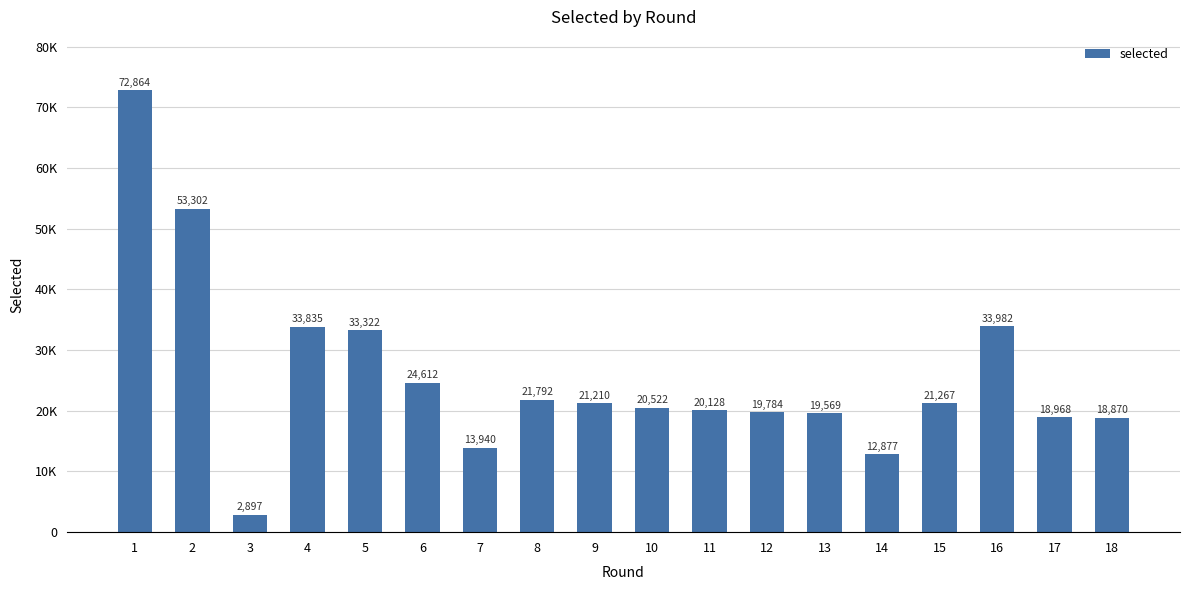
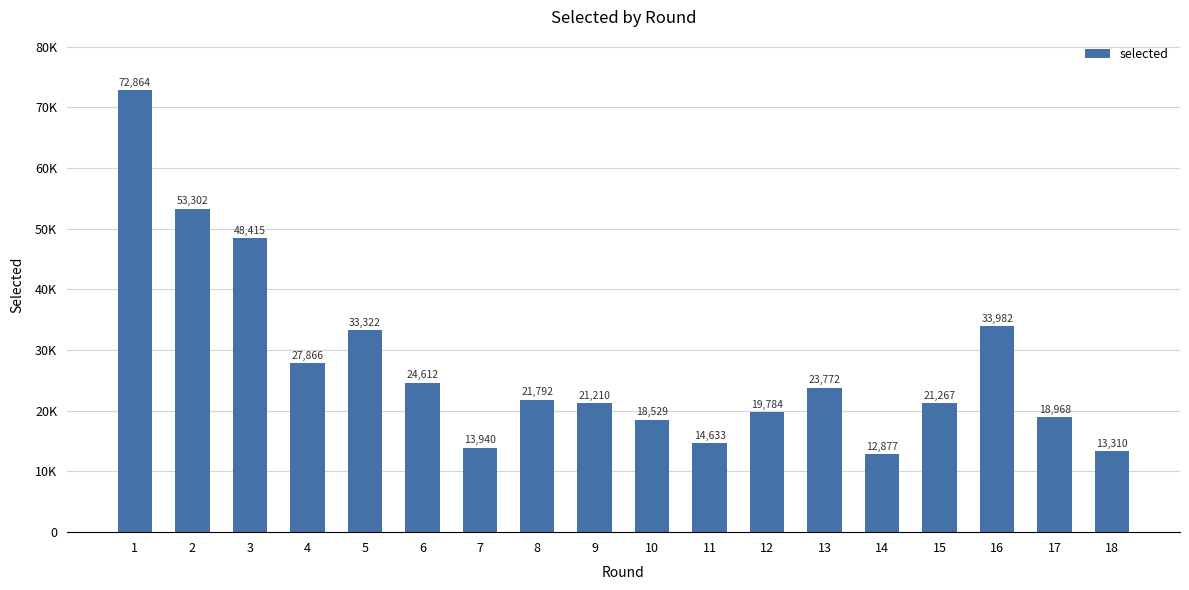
3: 2,897 -> 48,415
4: 33,835 -> 27,866
10: 20,522 -> 18,529
11: 20,128 -> 14,633
13: 19,569 -> 23,772
18: 18,870 -> 13,310
